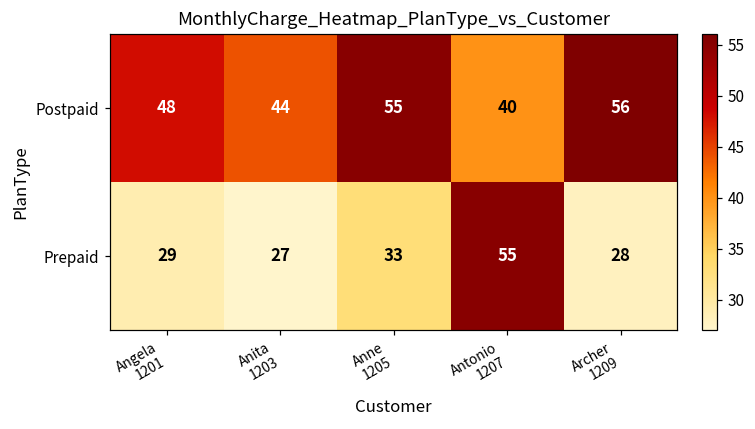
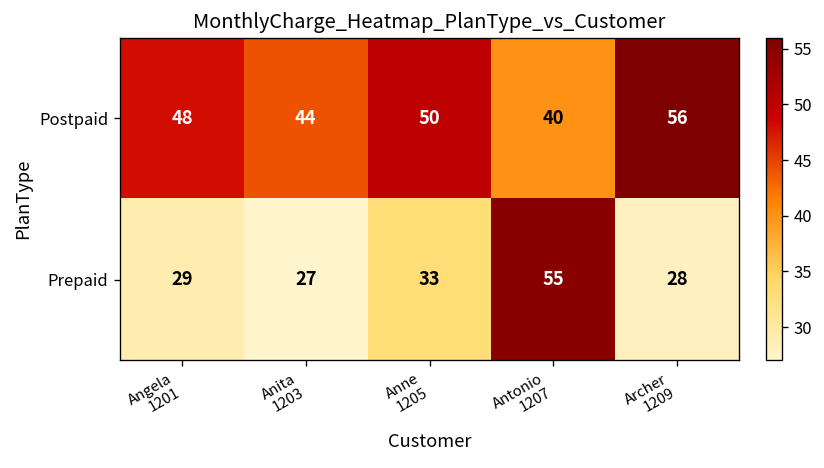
Postpaid, Anne 1205: 55 -> 50
